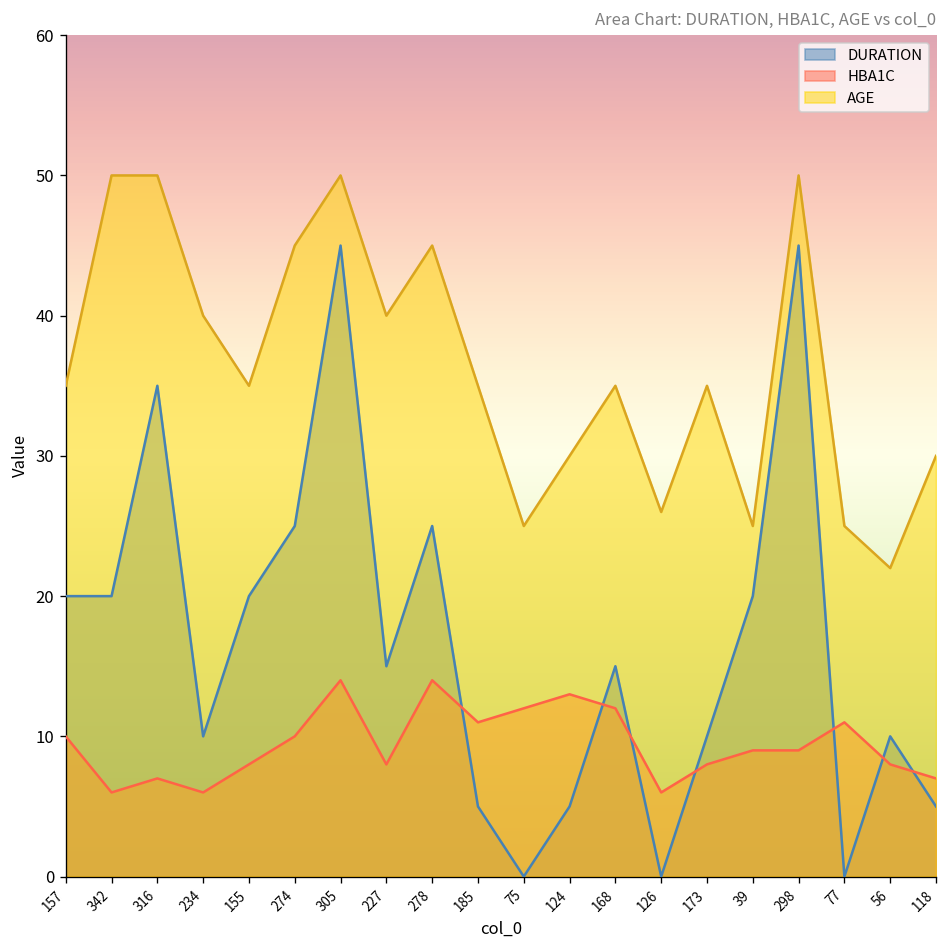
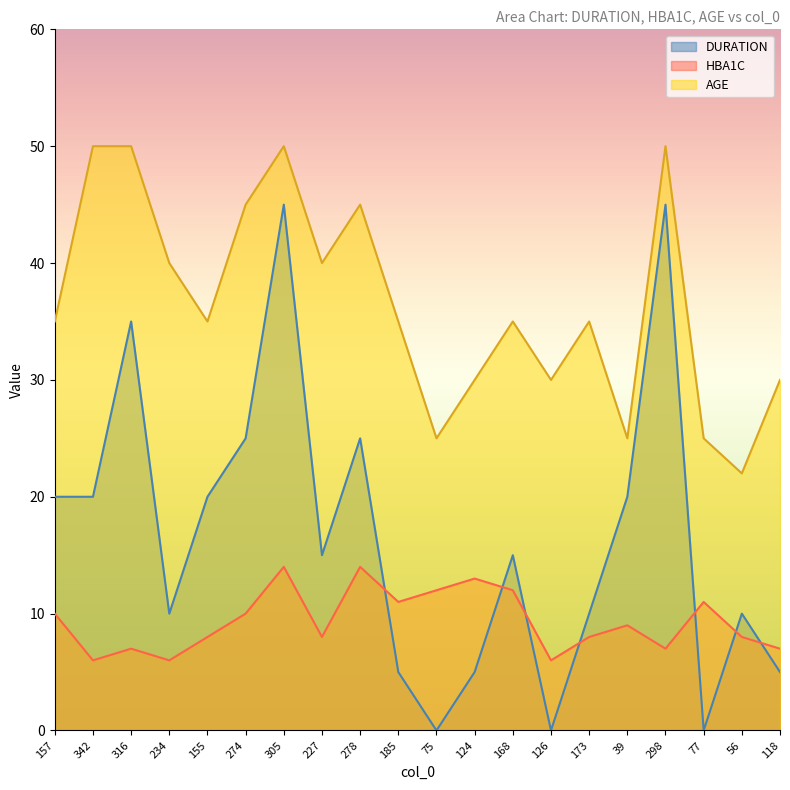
AGE, 126: 26 -> 30
HBA1C, 298: 9 -> 7
